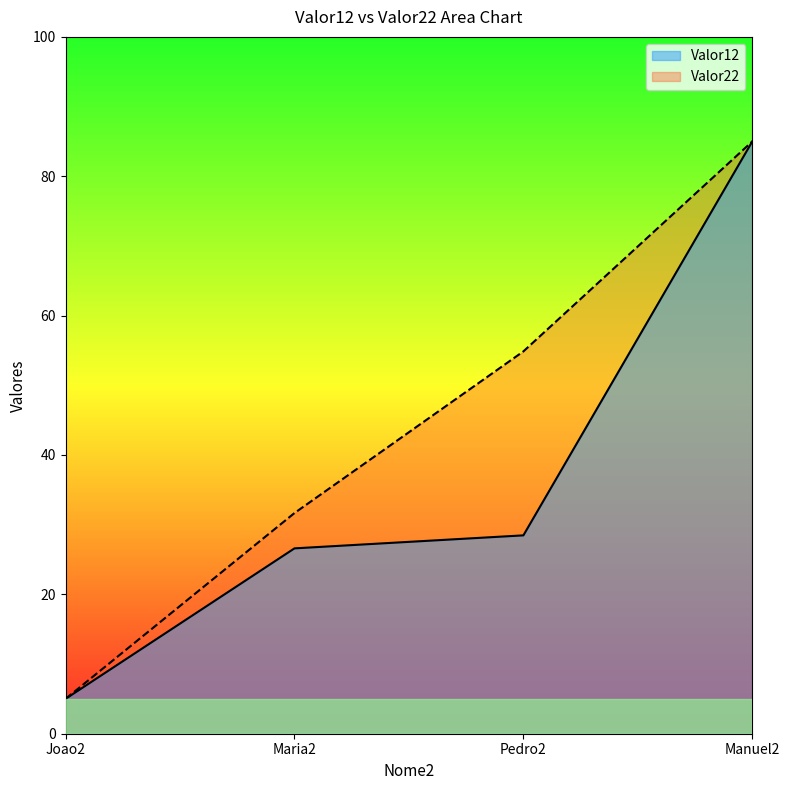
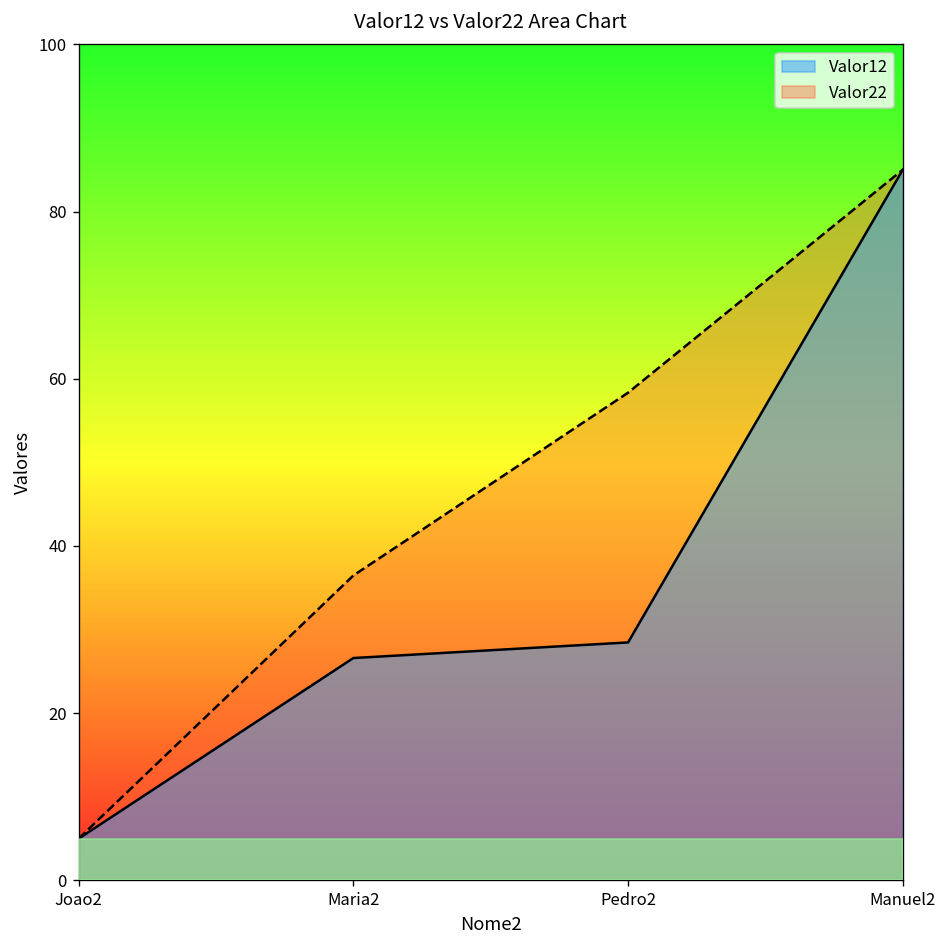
Valor22, Maria2: 32 -> 36
Valor22, Pedro2: 55 -> 58
